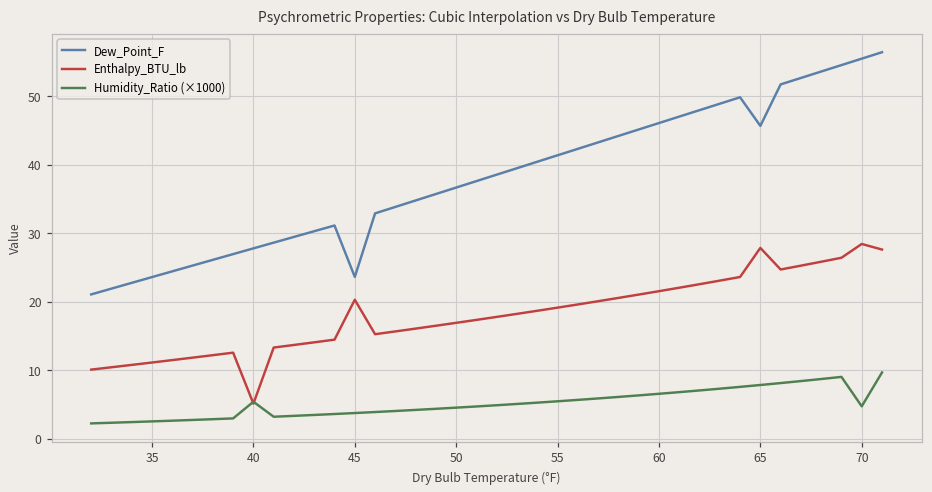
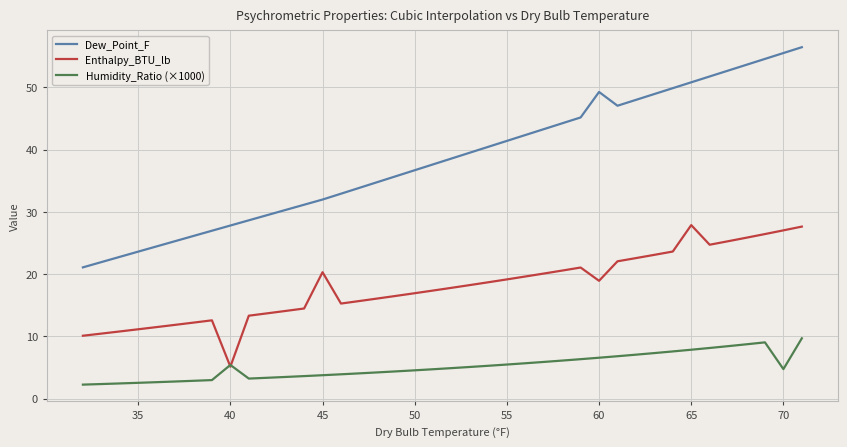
Dew_Point_F, 45: 24 -> 32
Dew_Point_F, 60: 46 -> 49
Enthalpy_BTU_lb, 60: 22 -> 19
Dew_Point_F, 65: 46 -> 51
Enthalpy_BTU_lb, 70: 28 -> 27
